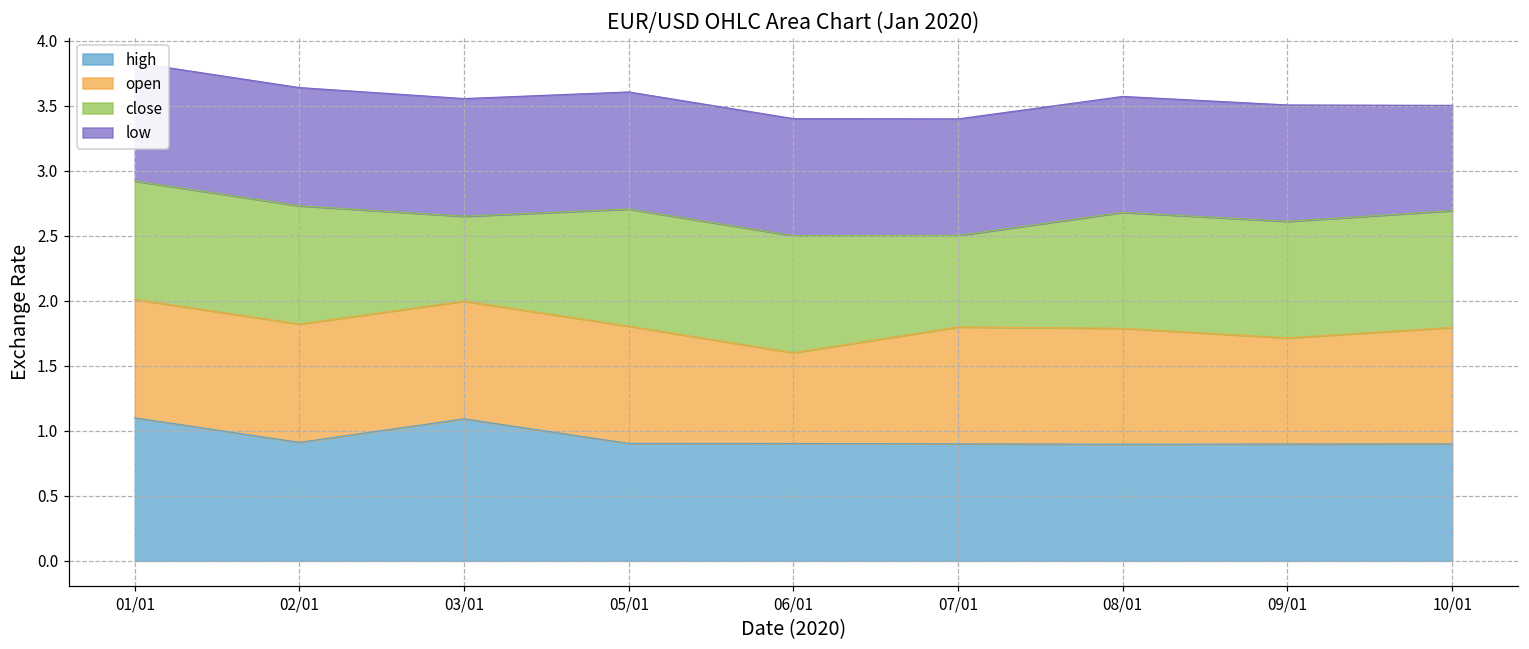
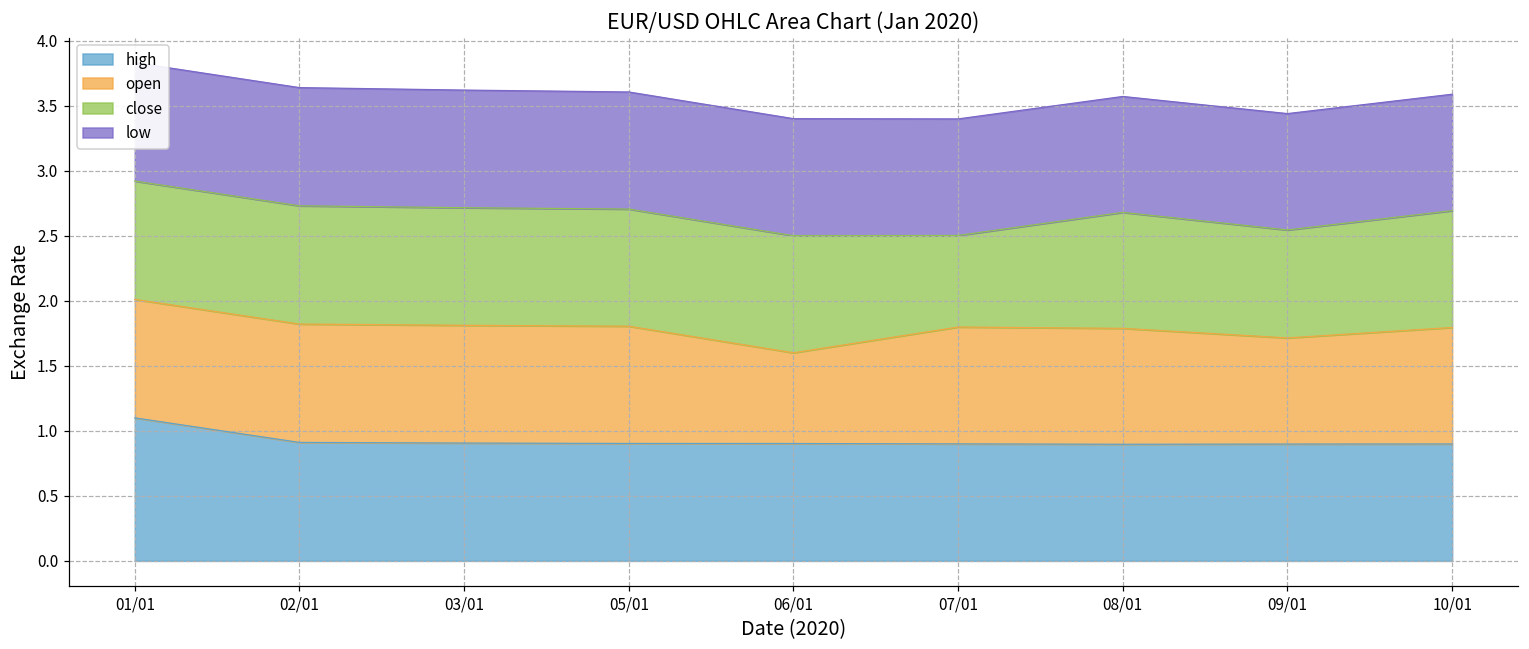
high, 03/01: 1.09 -> 0.91
close, 03/01: 0.65 -> 0.90
close, 09/01: 0.90 -> 0.83
low, 10/01: 0.81 -> 0.90
